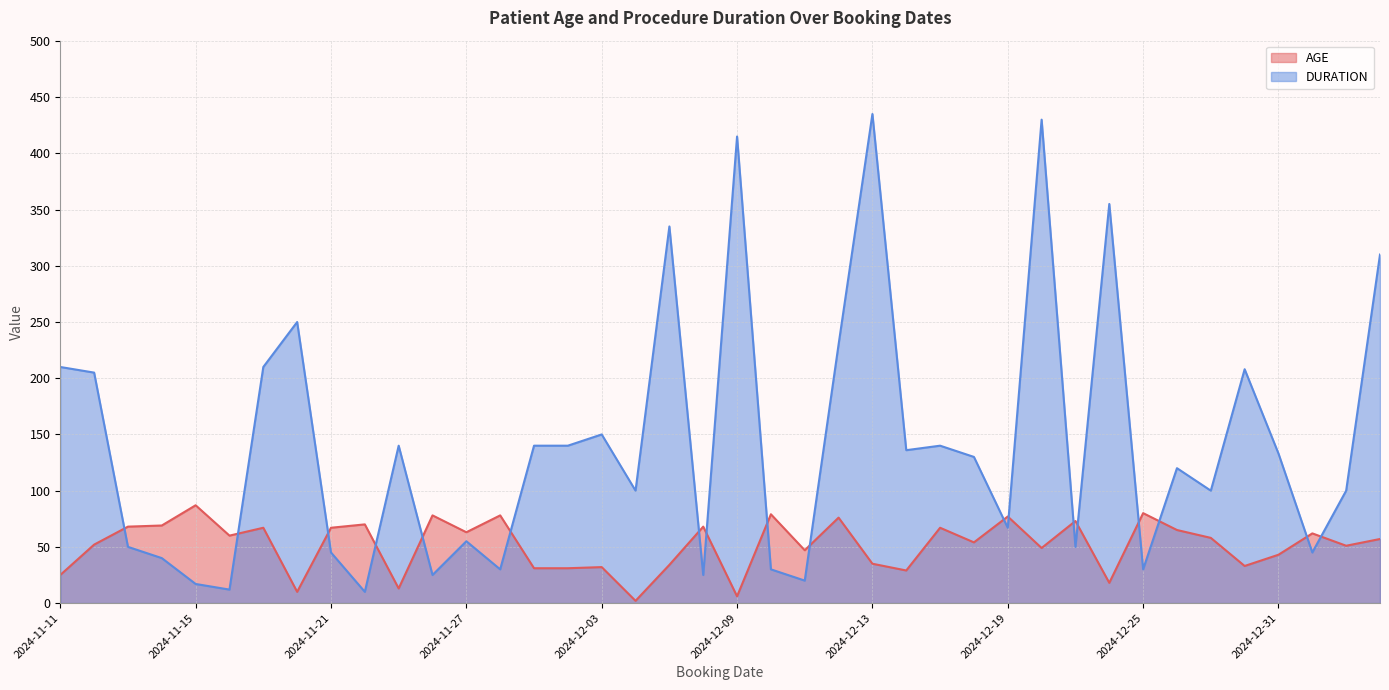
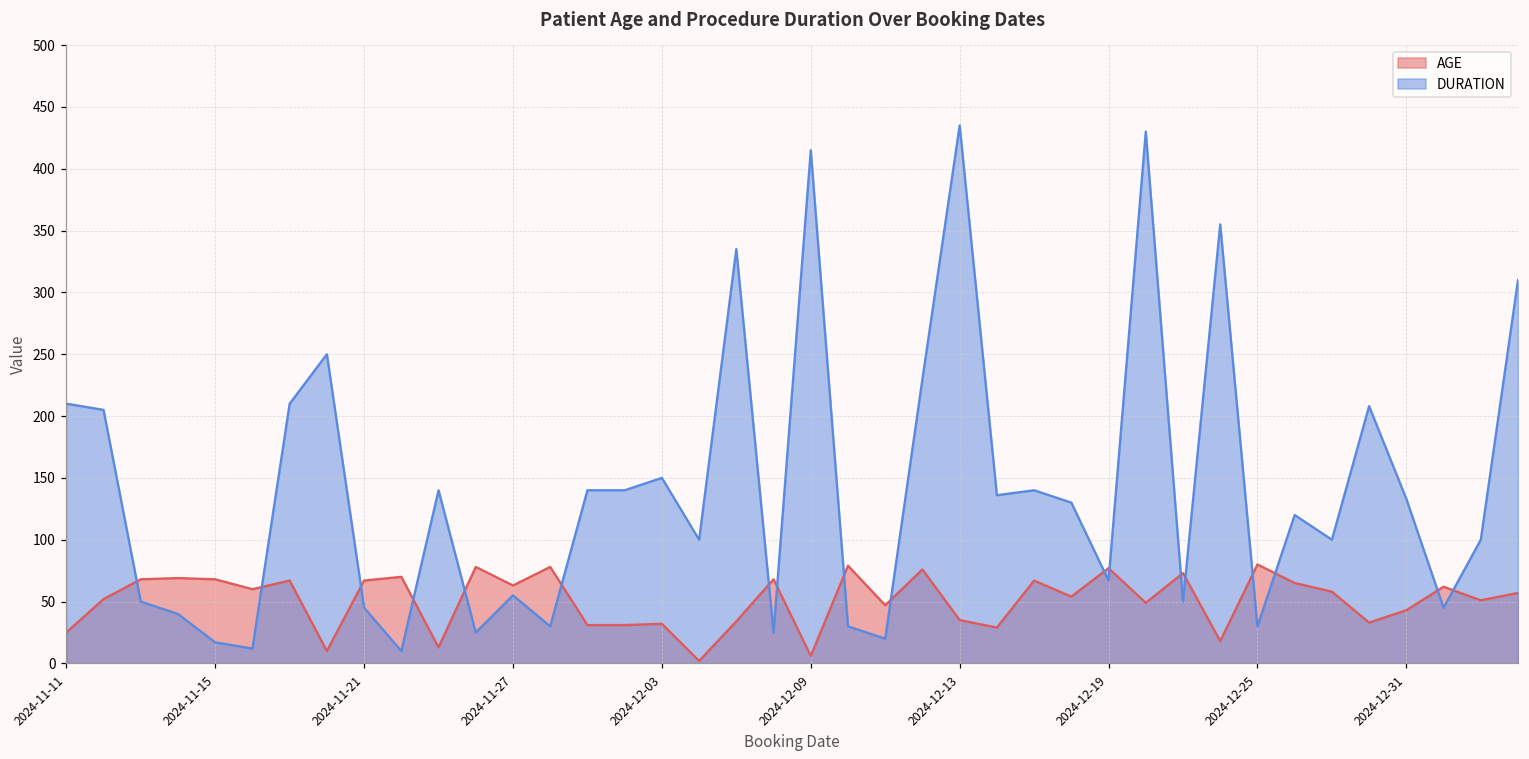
AGE, 2024-11-15: 87 -> 68
